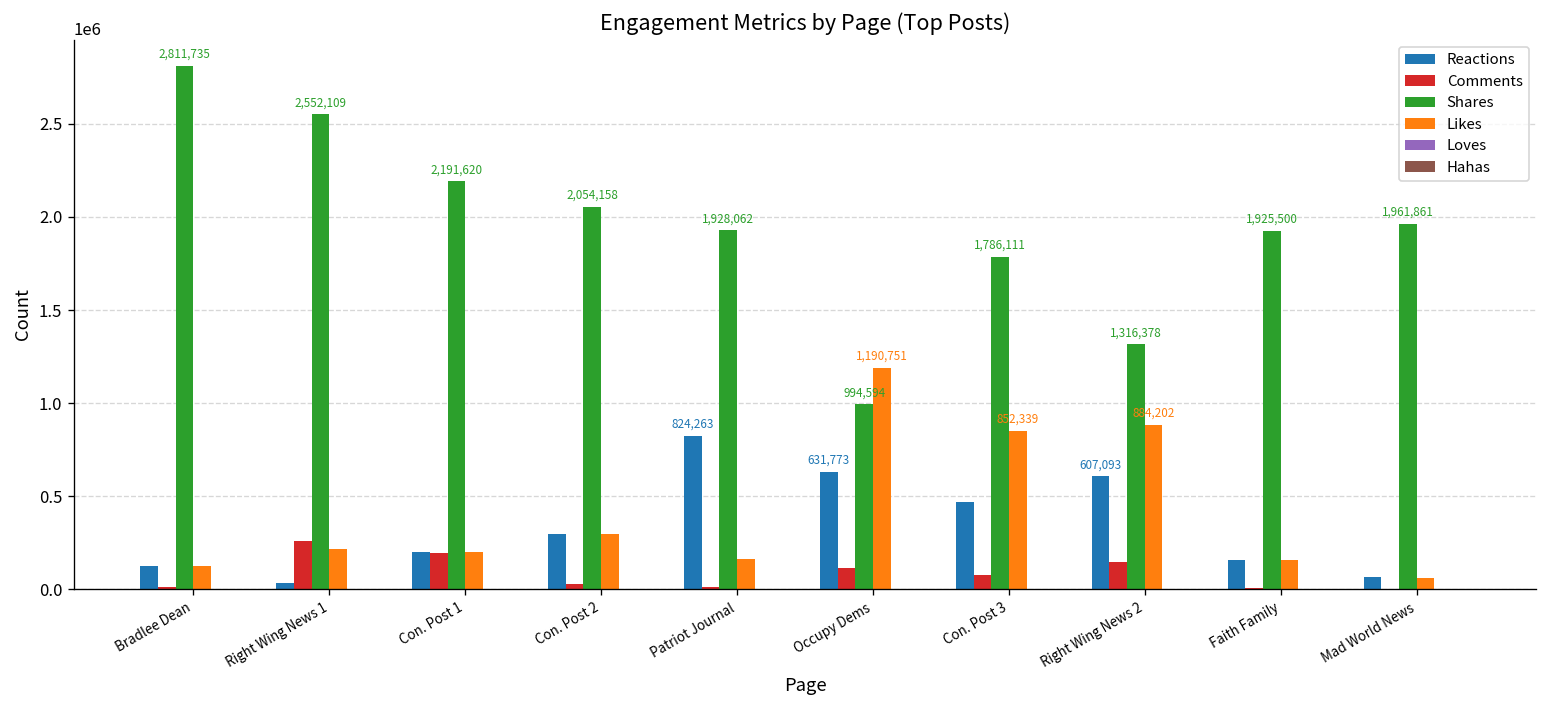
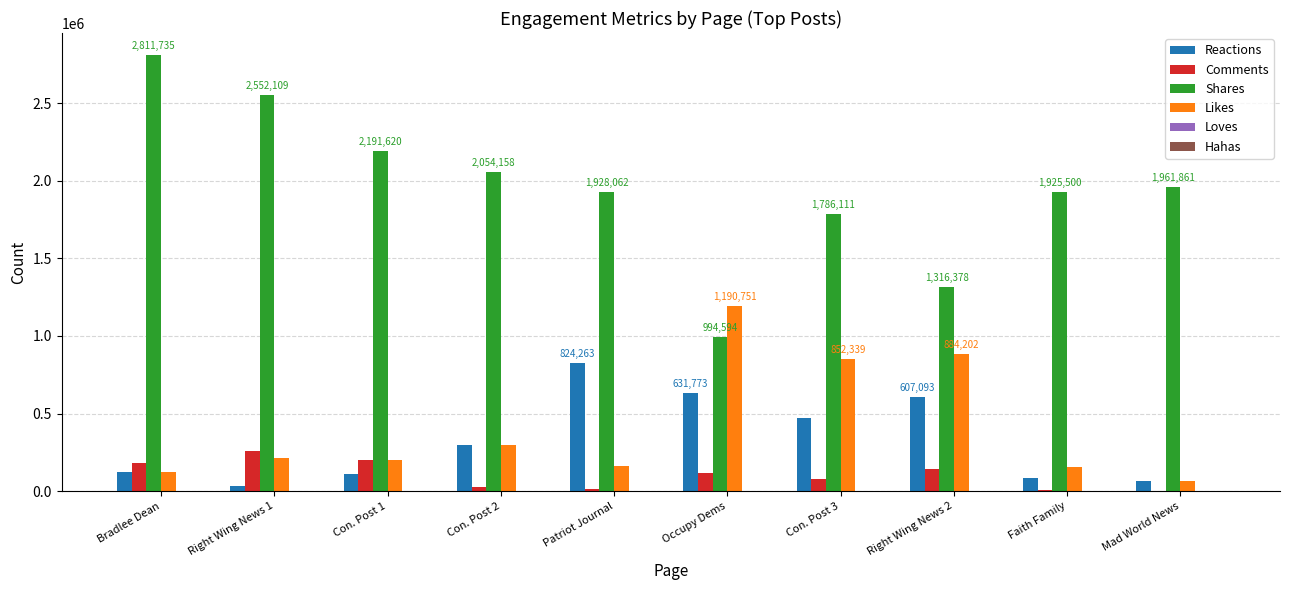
Comments, Bradlee Dean: 10000 -> 180000
Reactions, Con. Post 1: 200000 -> 110000
Reactions, Faith Family: 160000 -> 80000
